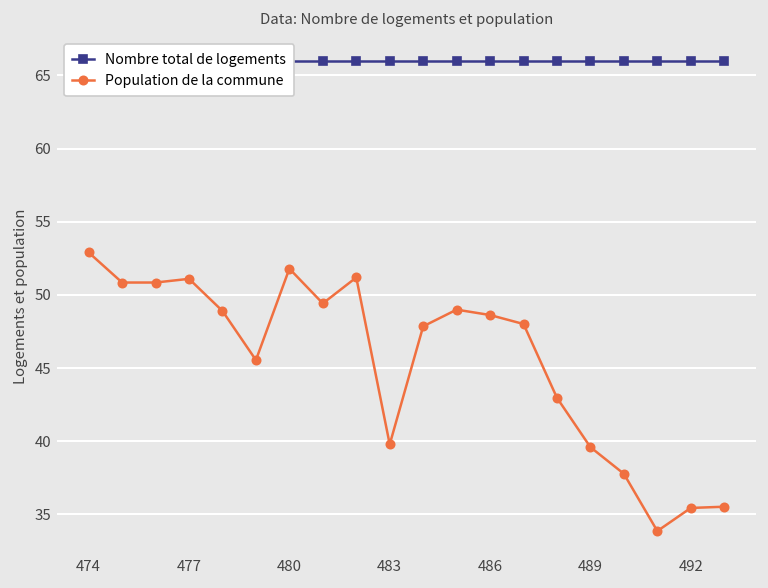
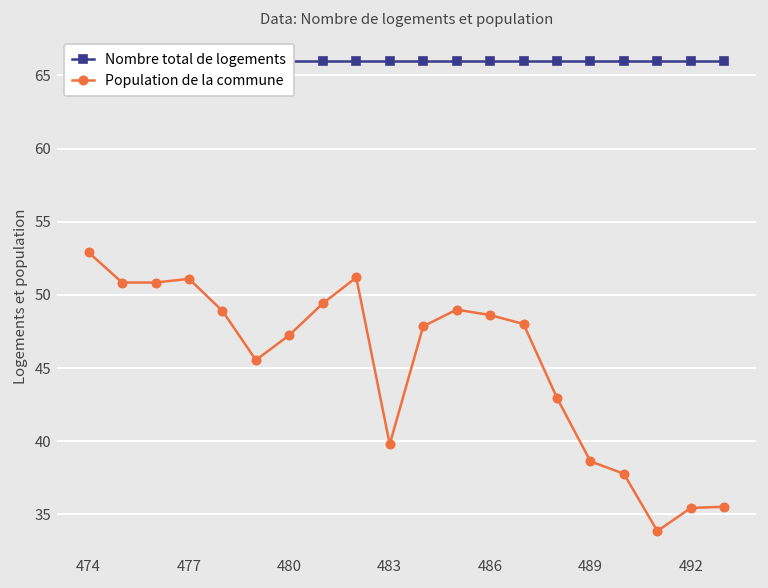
Population de la commune, 480: 51.8 -> 47.3
Population de la commune, 489: 39.6 -> 38.6
